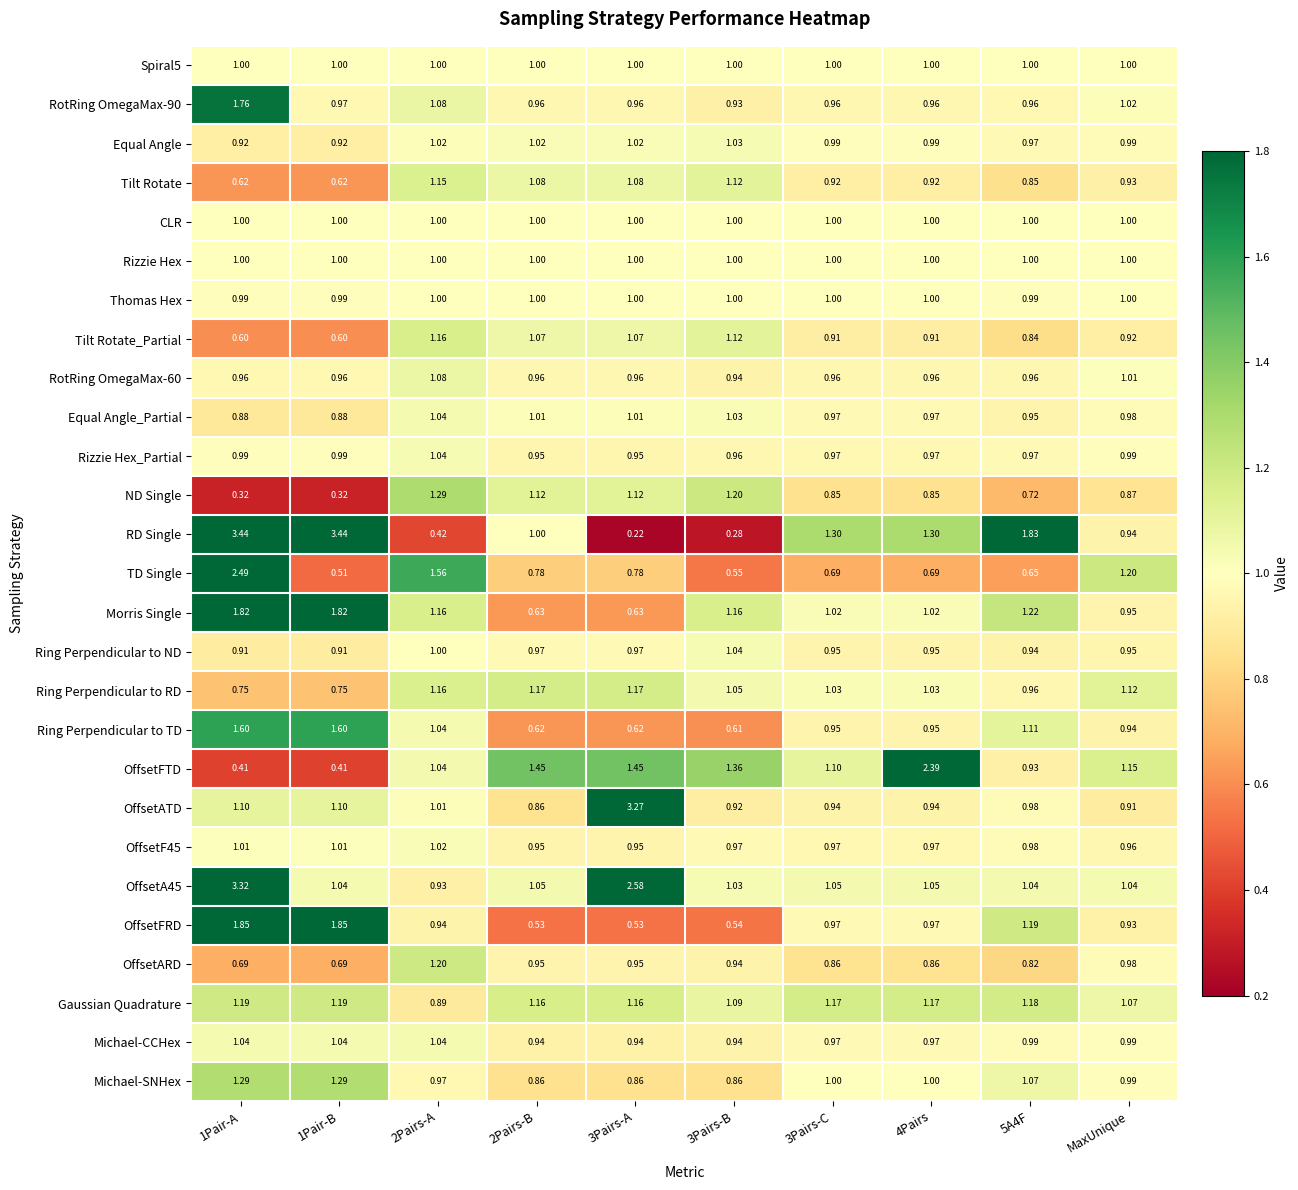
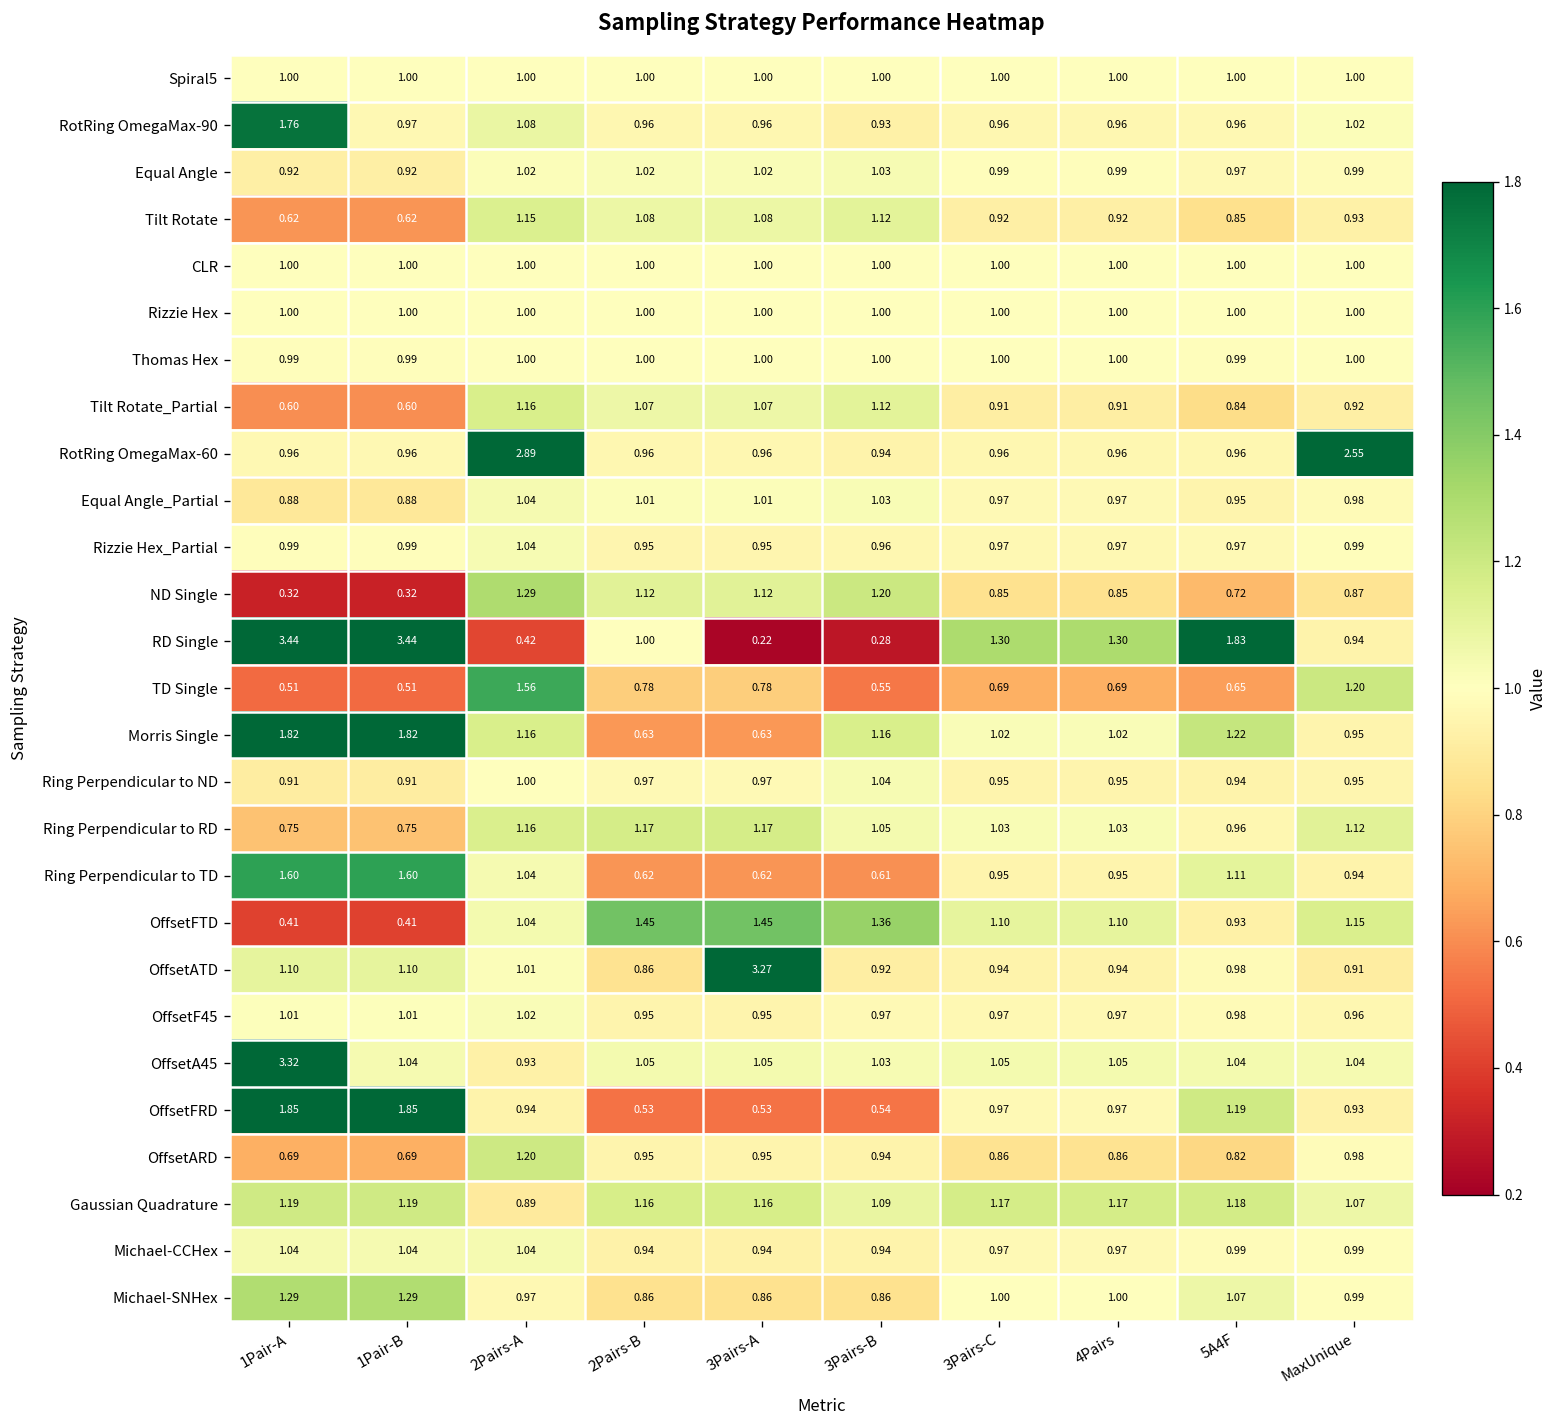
RotRing OmegaMax-60, 2Pairs-A: 1.08 -> 2.89
RotRing OmegaMax-60, MaxUnique: 1.01 -> 2.55
TD Single, 1Pair-A: 2.49 -> 0.51
OffsetFTD, 4Pairs: 2.39 -> 1.10
OffsetA45, 3Pairs-A: 2.58 -> 1.05
